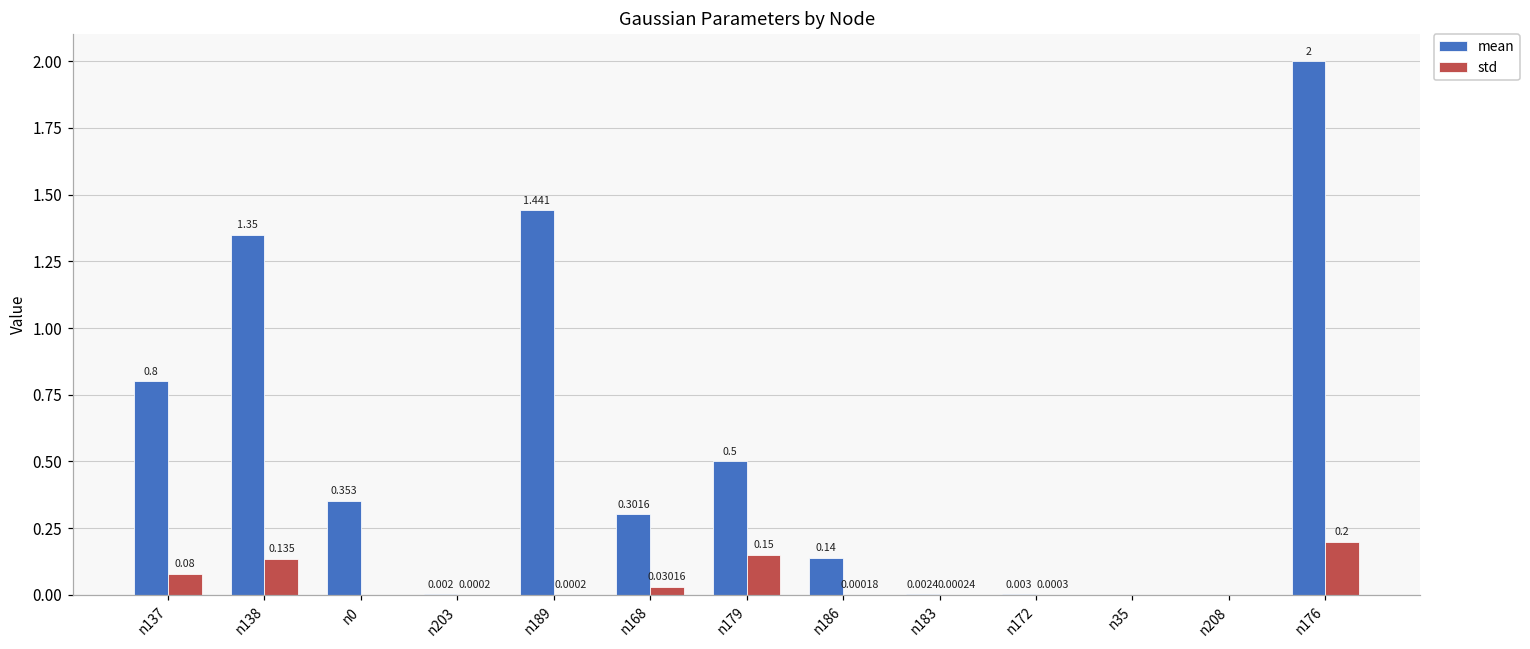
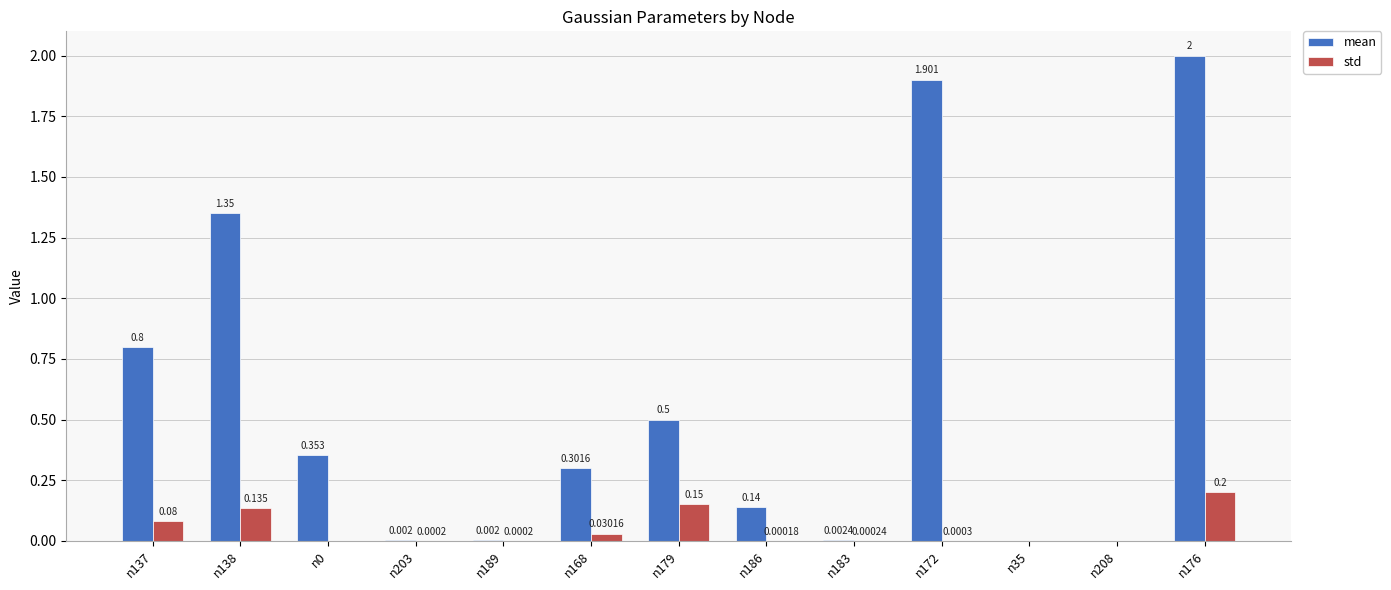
mean, n189: 1.441 -> 0.002
mean, n172: 0.003 -> 1.901
